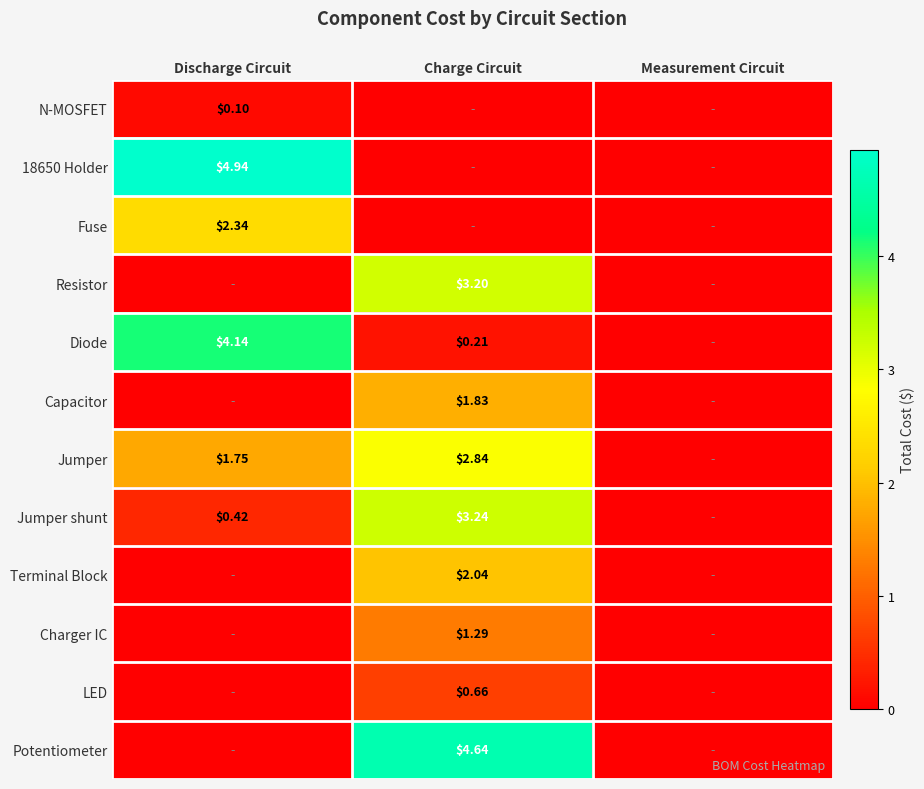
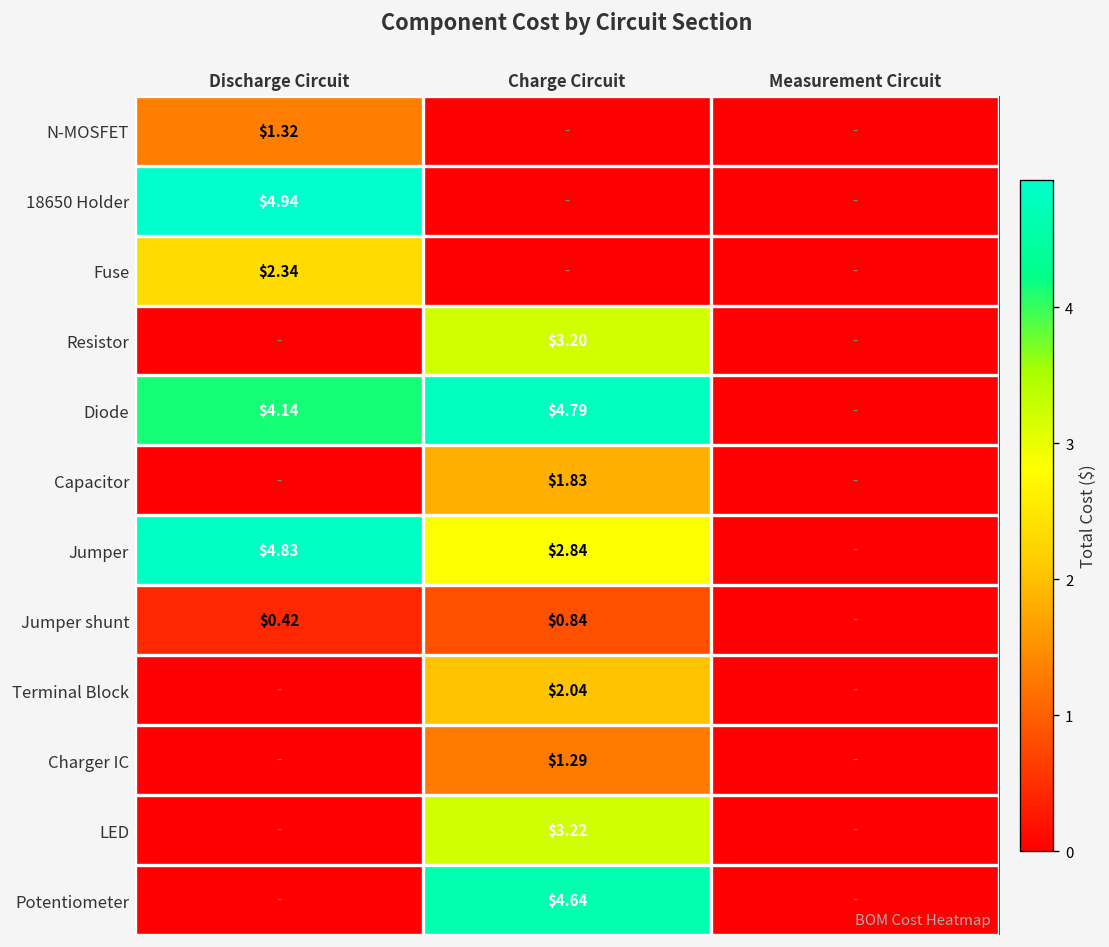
N-MOSFET, Discharge Circuit: $0.10 -> $1.32
Diode, Charge Circuit: $0.21 -> $4.79
Jumper, Discharge Circuit: $1.75 -> $4.83
Jumper shunt, Charge Circuit: $3.24 -> $0.84
LED, Charge Circuit: $0.66 -> $3.22
